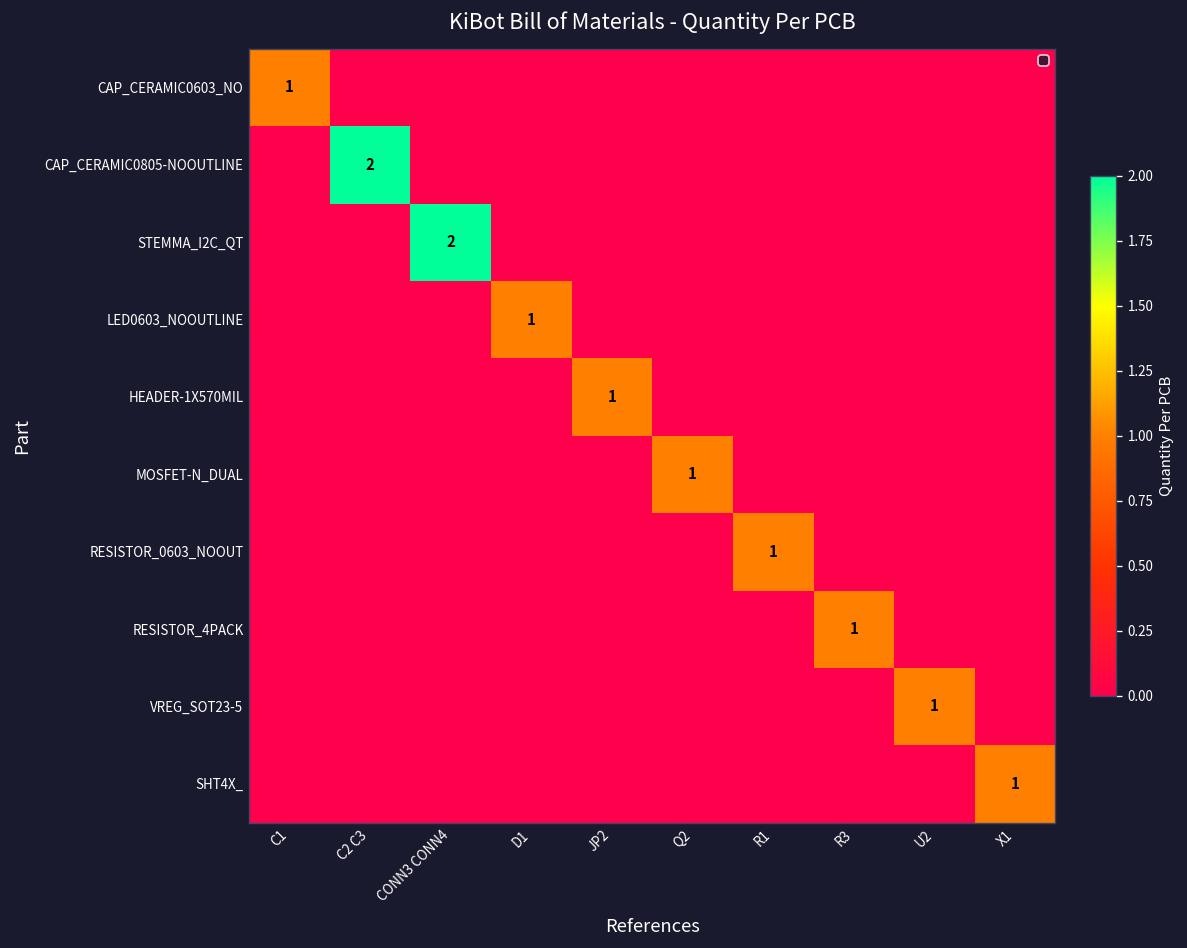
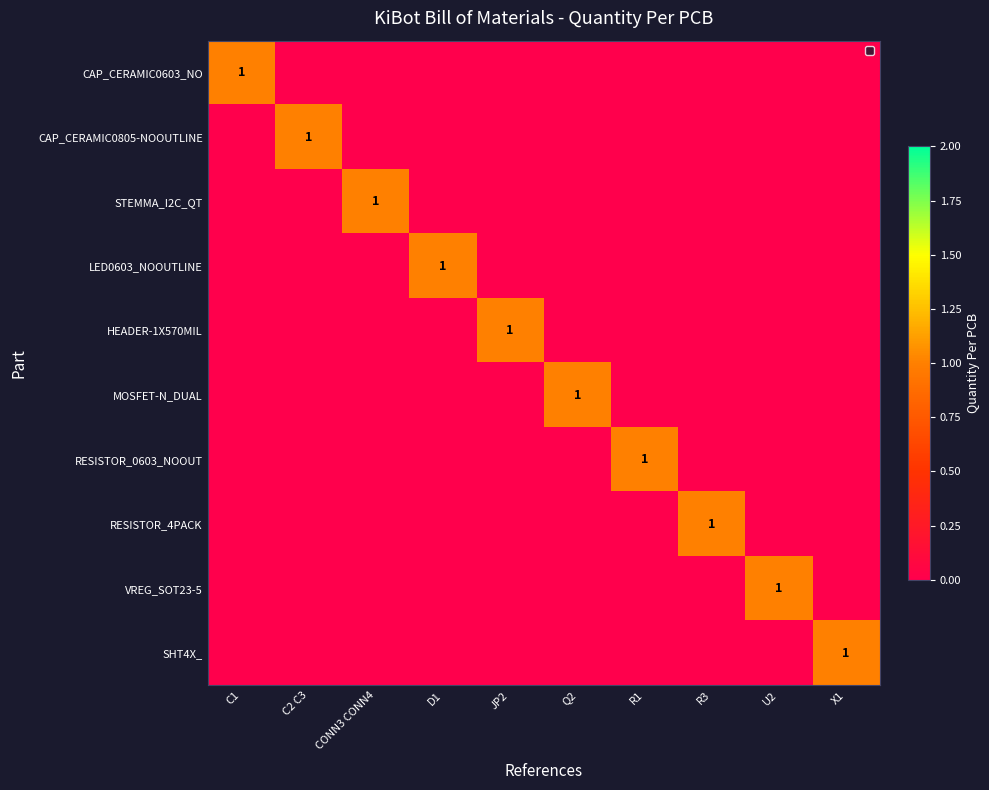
CAP_CERAMIC0805-NOOUTLINE, C2 C3: 2 -> 1
STEMMA_I2C_QT, CONN3 CONN4: 2 -> 1
